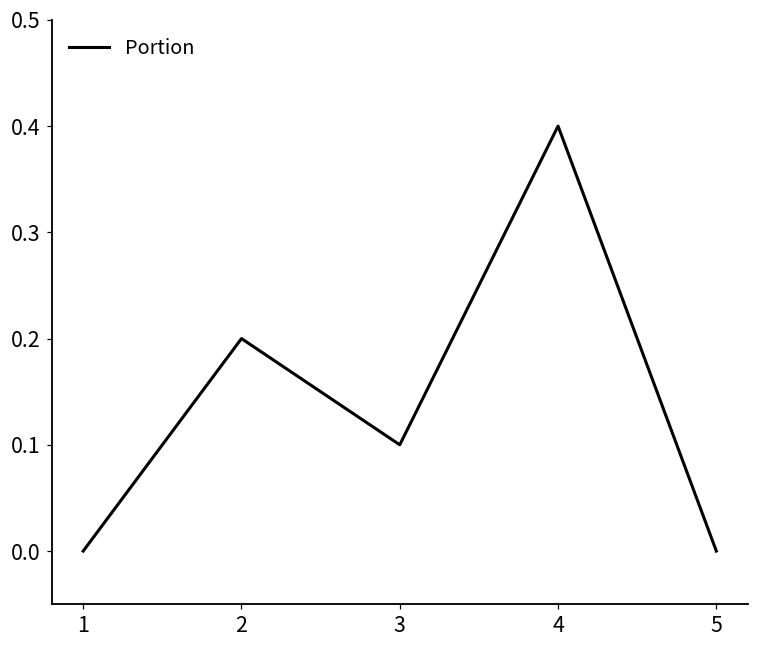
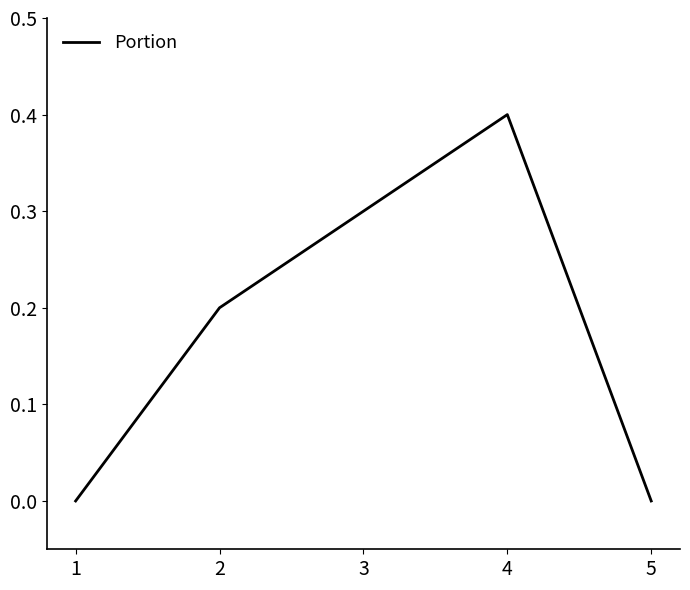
3: 0.1 -> 0.3
